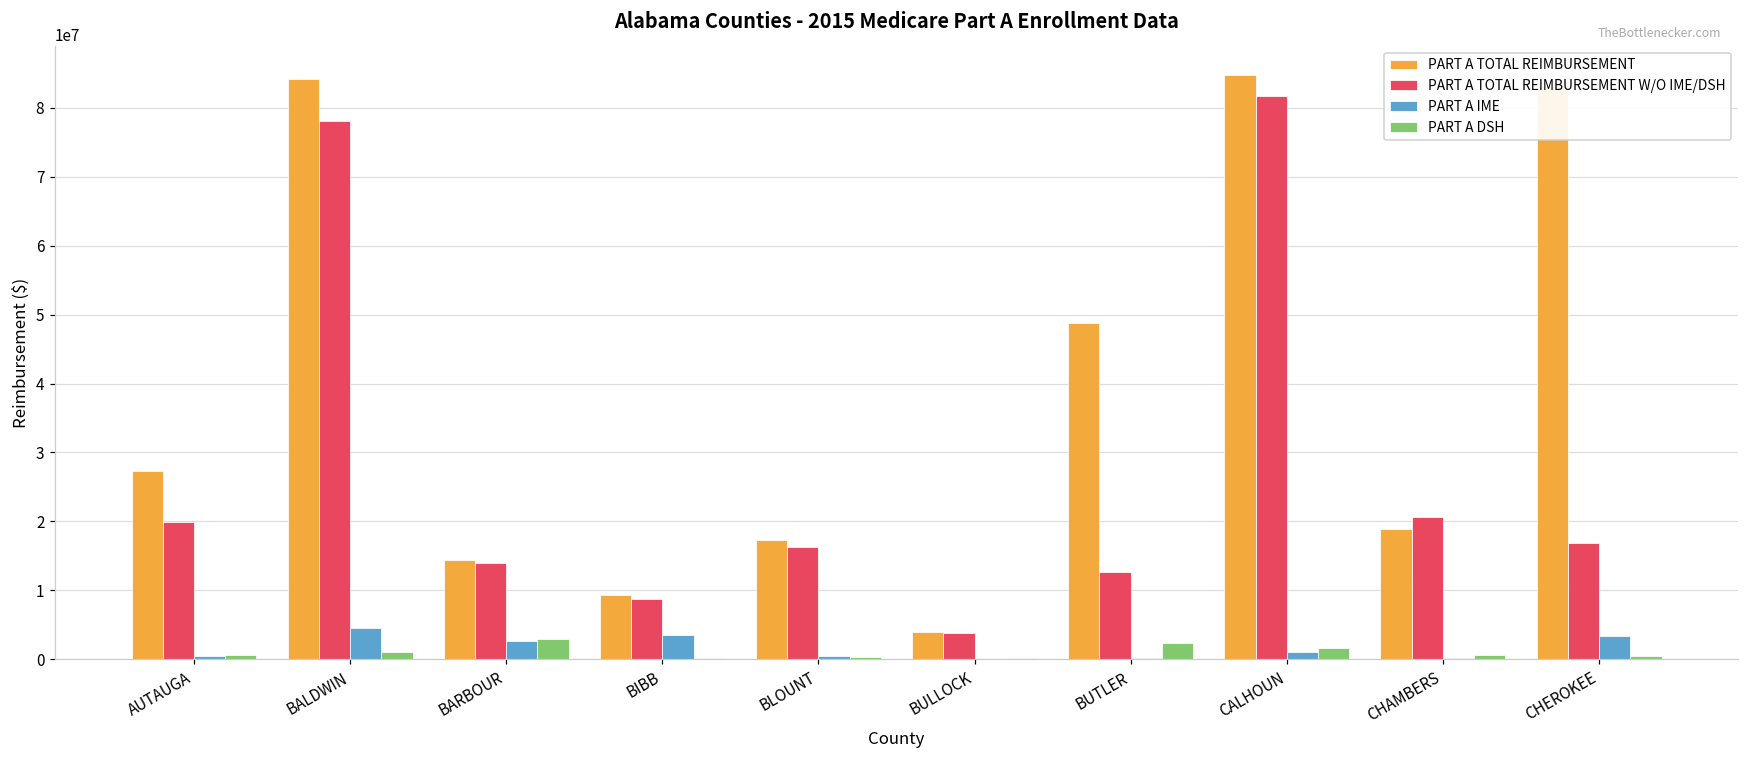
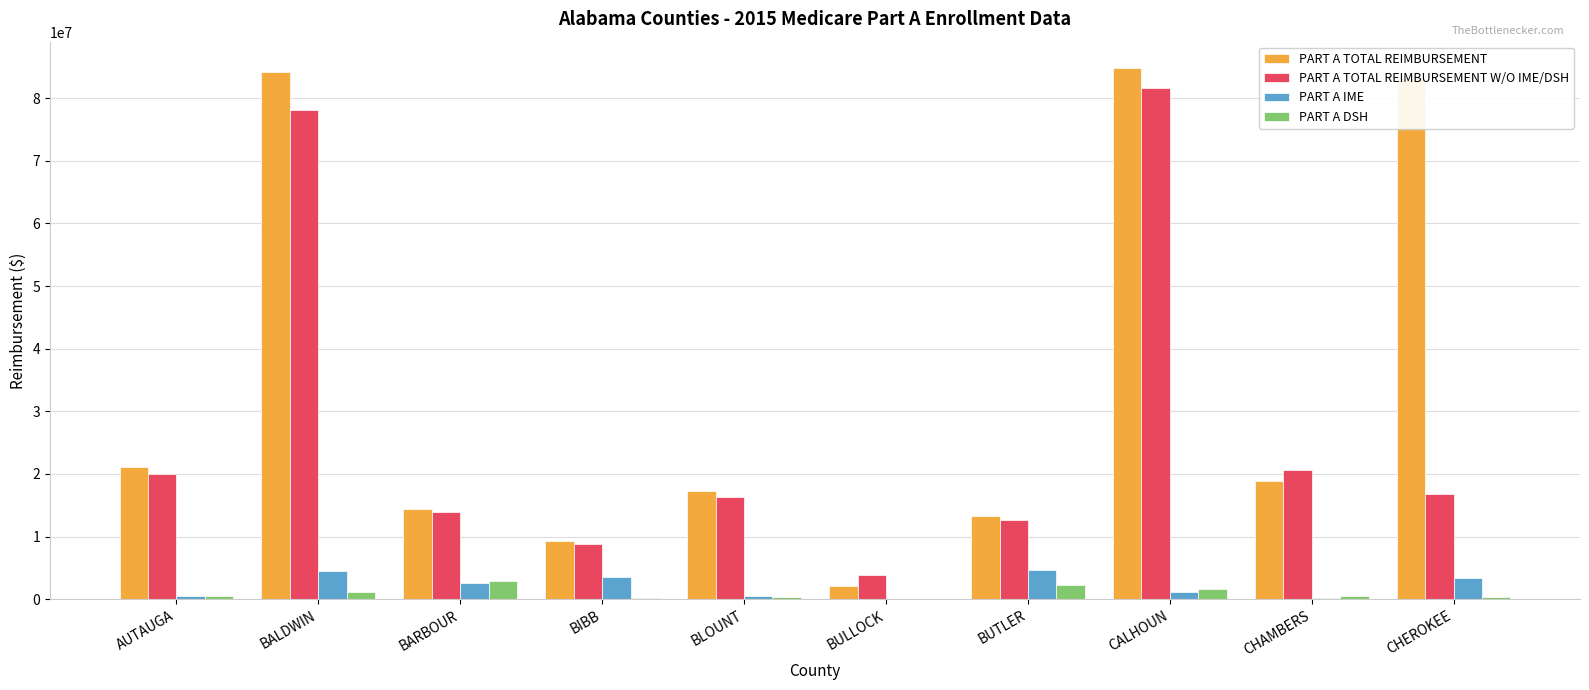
PART A TOTAL REIMBURSEMENT, AUTAUGA: 27000000 -> 21000000
PART A TOTAL REIMBURSEMENT, BULLOCK: 4000000 -> 2000000
PART A TOTAL REIMBURSEMENT, BUTLER: 49000000 -> 13000000
PART A IME, BUTLER: 0 -> 5000000
